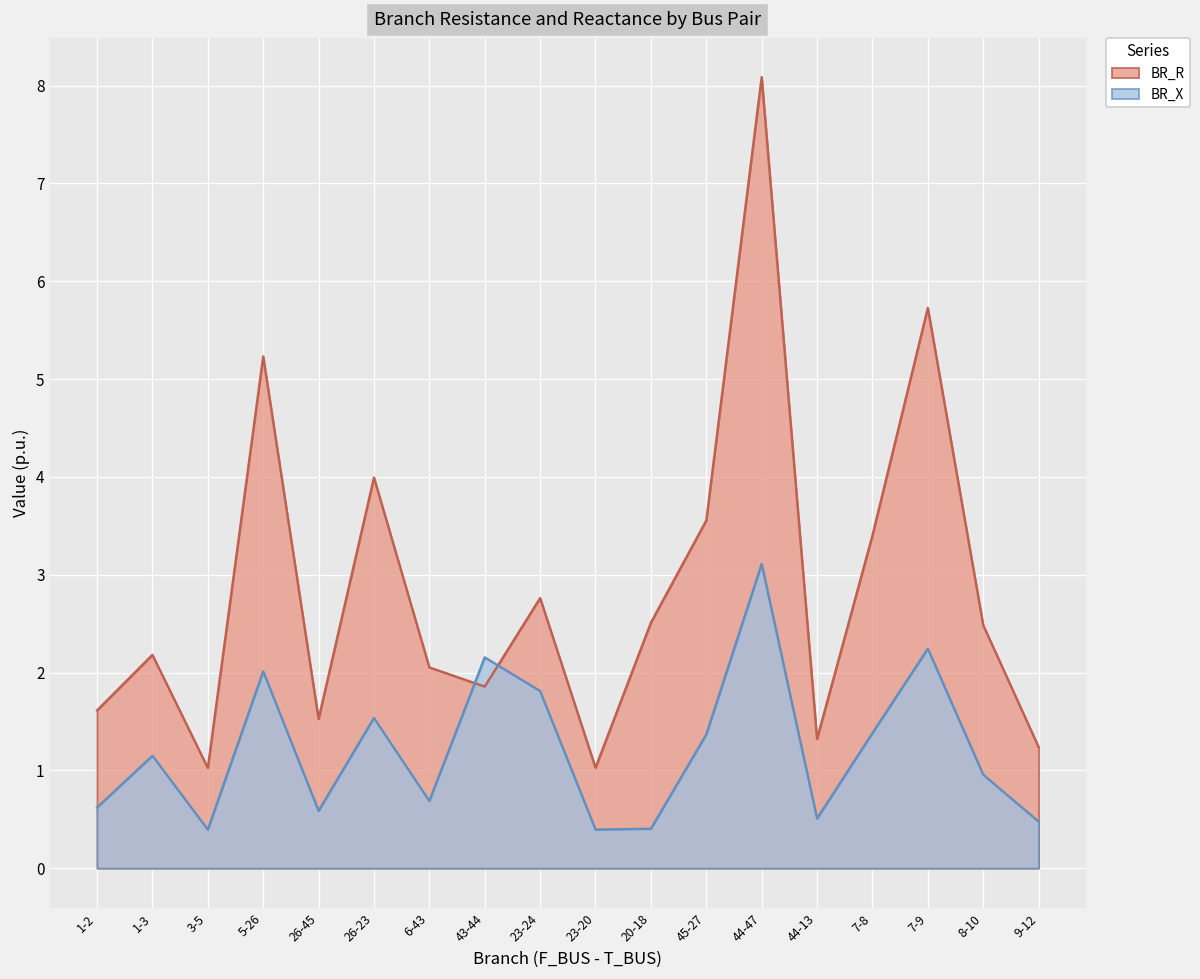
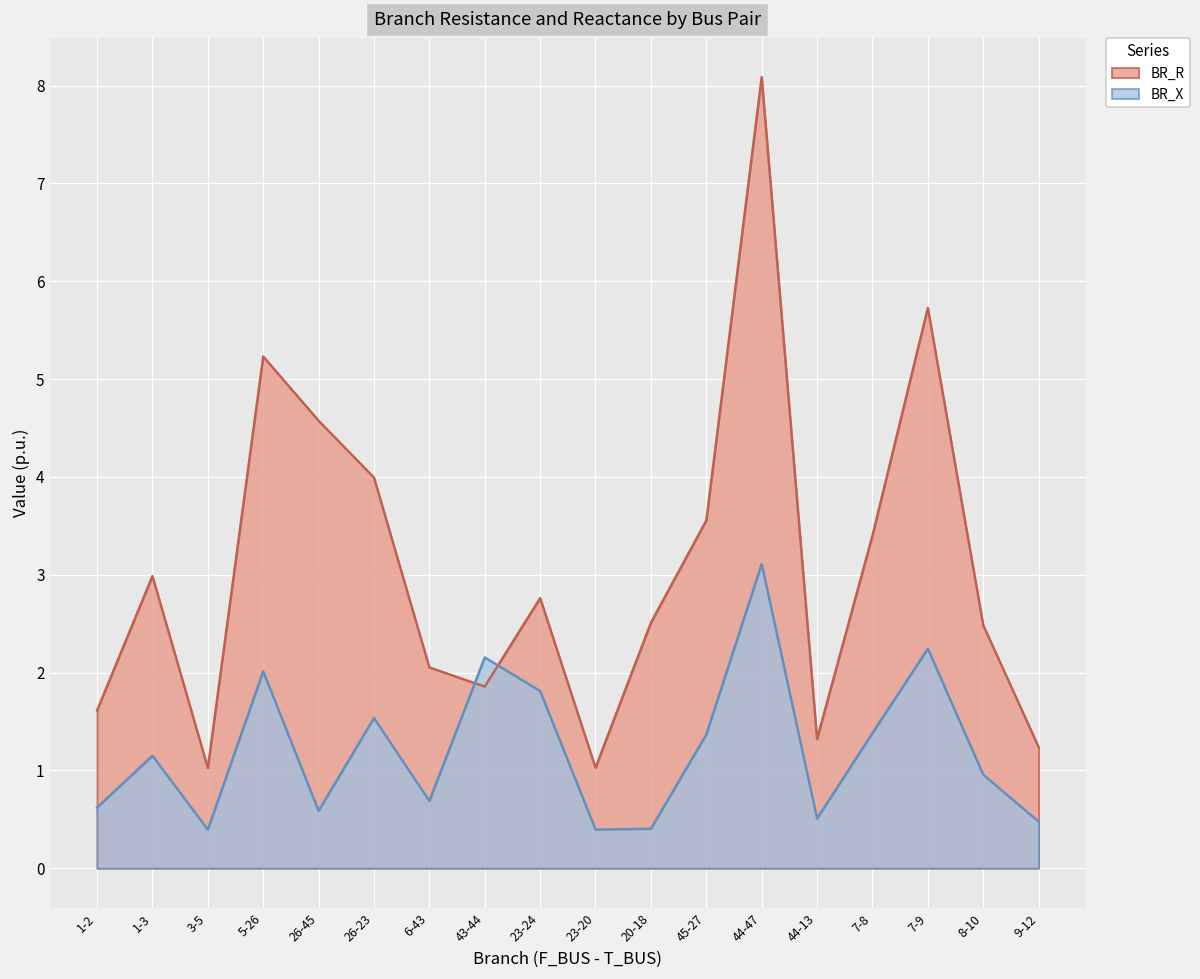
BR_R, 1-3: 2.2 -> 3.0
BR_R, 26-45: 1.5 -> 4.6
